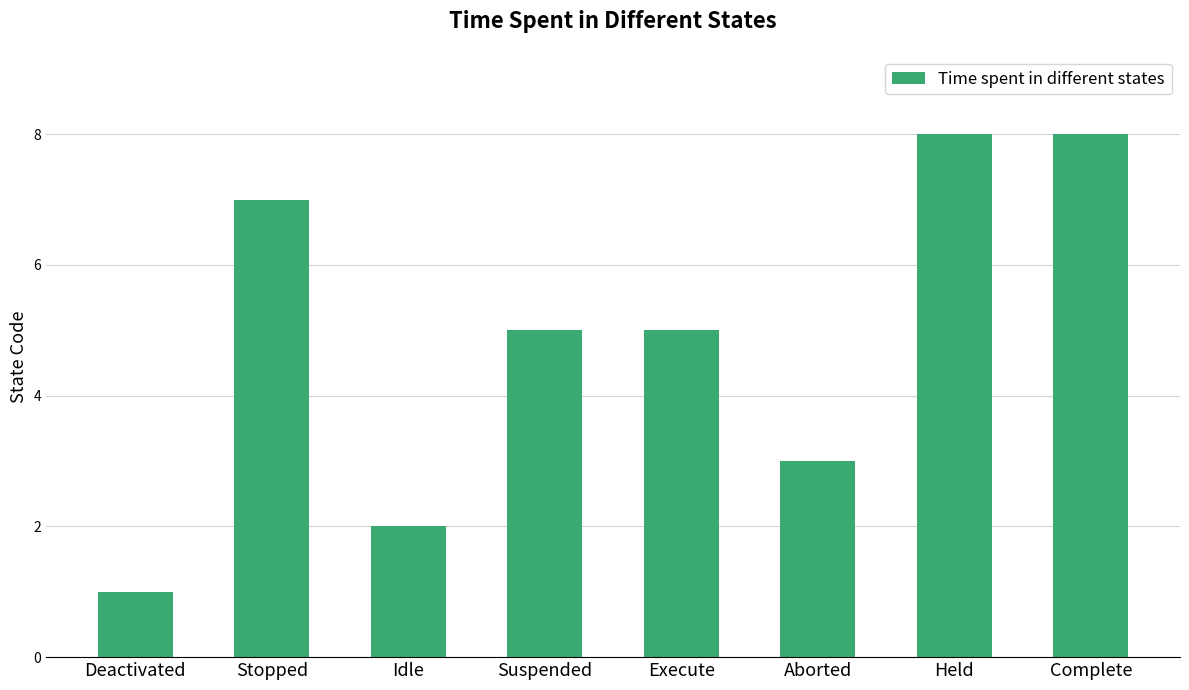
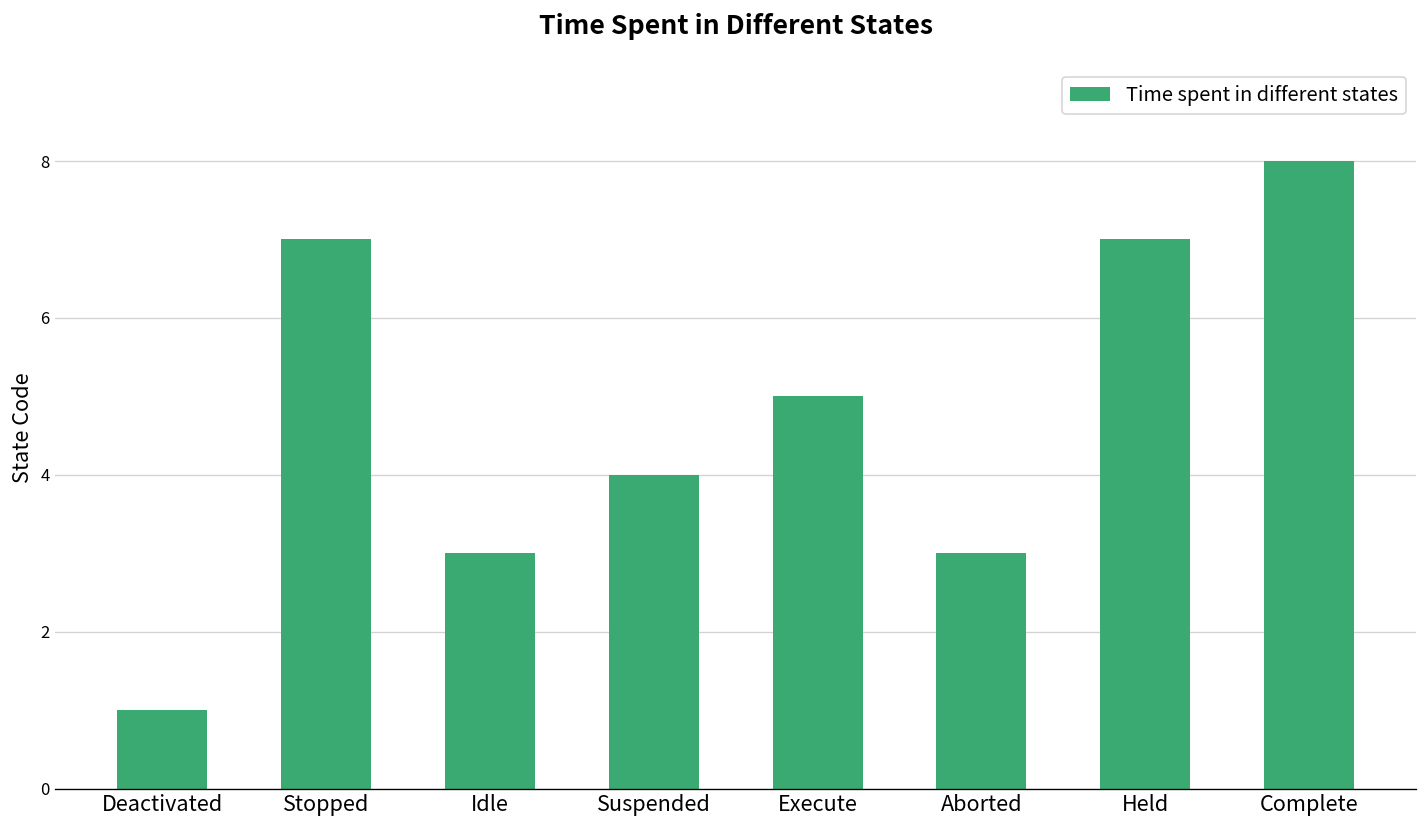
Idle: 2 -> 3
Suspended: 5 -> 4
Held: 8 -> 7
